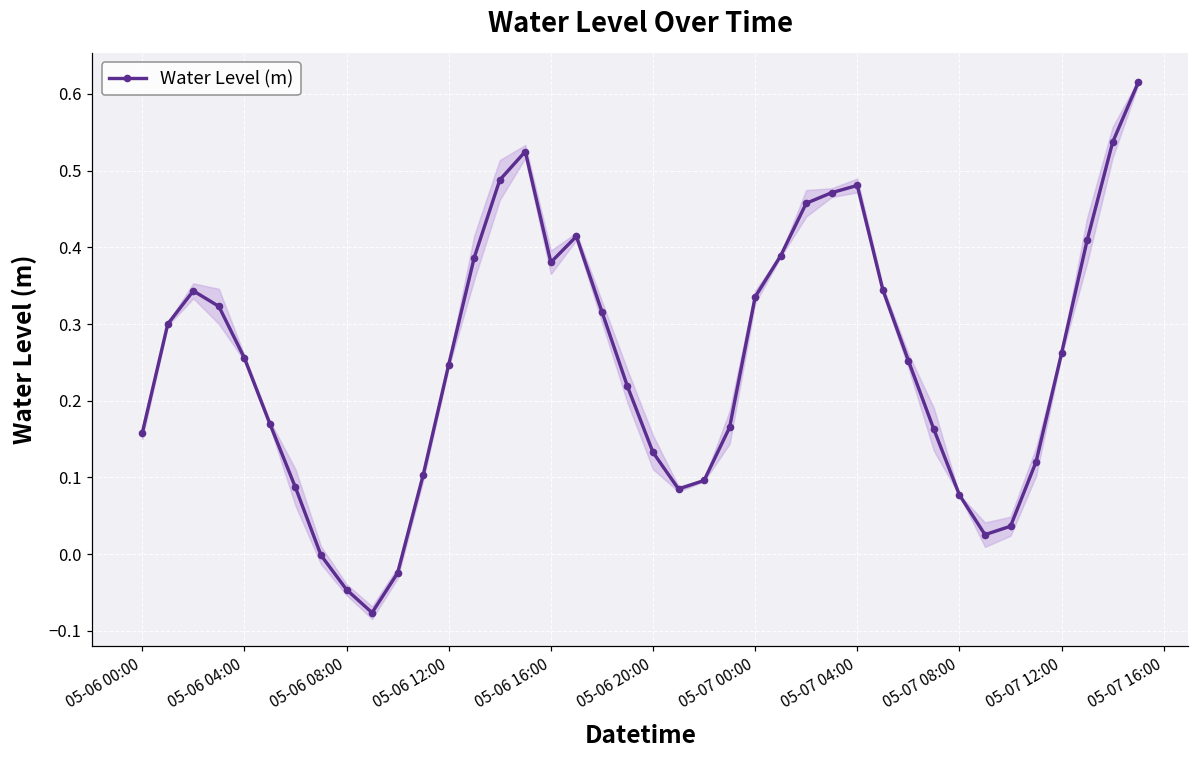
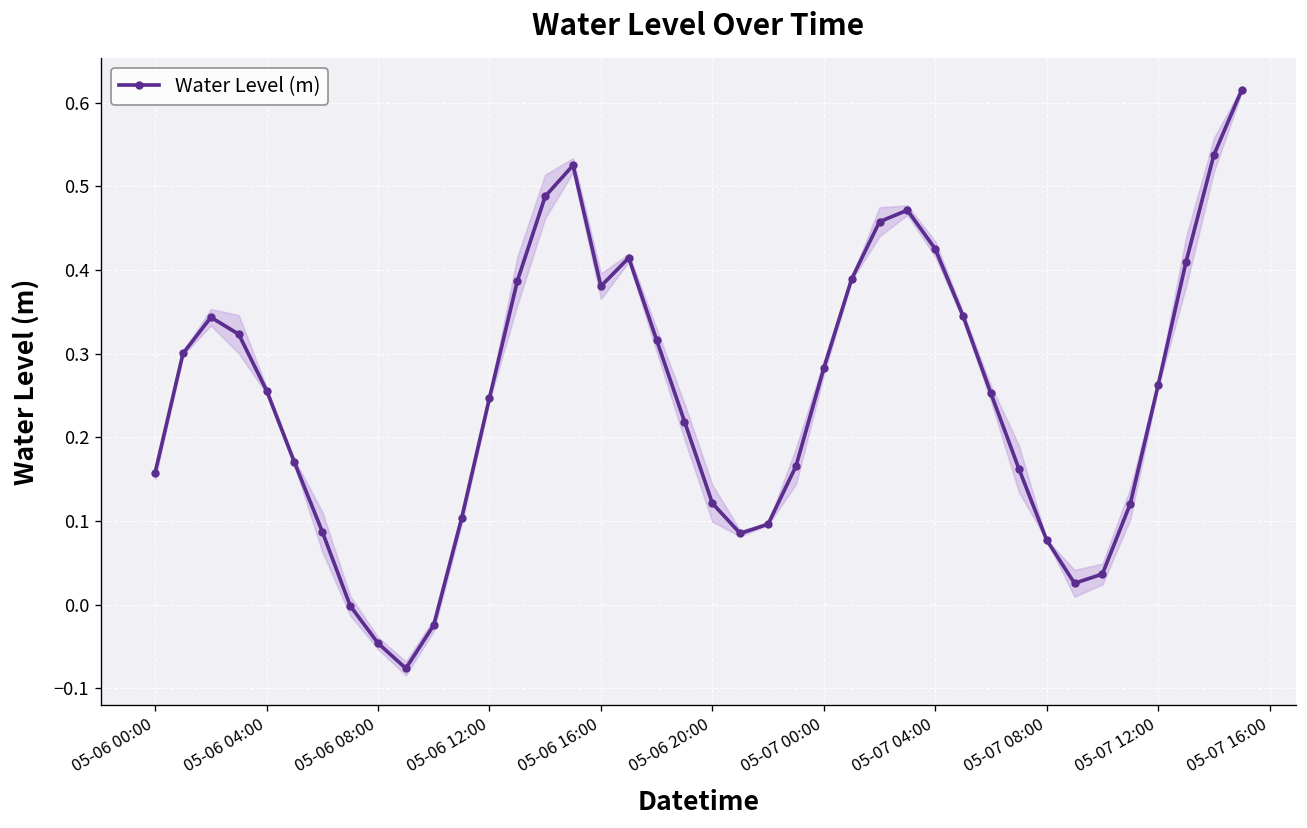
Water Level (m), 05-06 20:00: 0.13 -> 0.12
Water Level (m), 05-07 00:00: 0.34 -> 0.28
Water Level (m), 05-07 04:00: 0.48 -> 0.42
